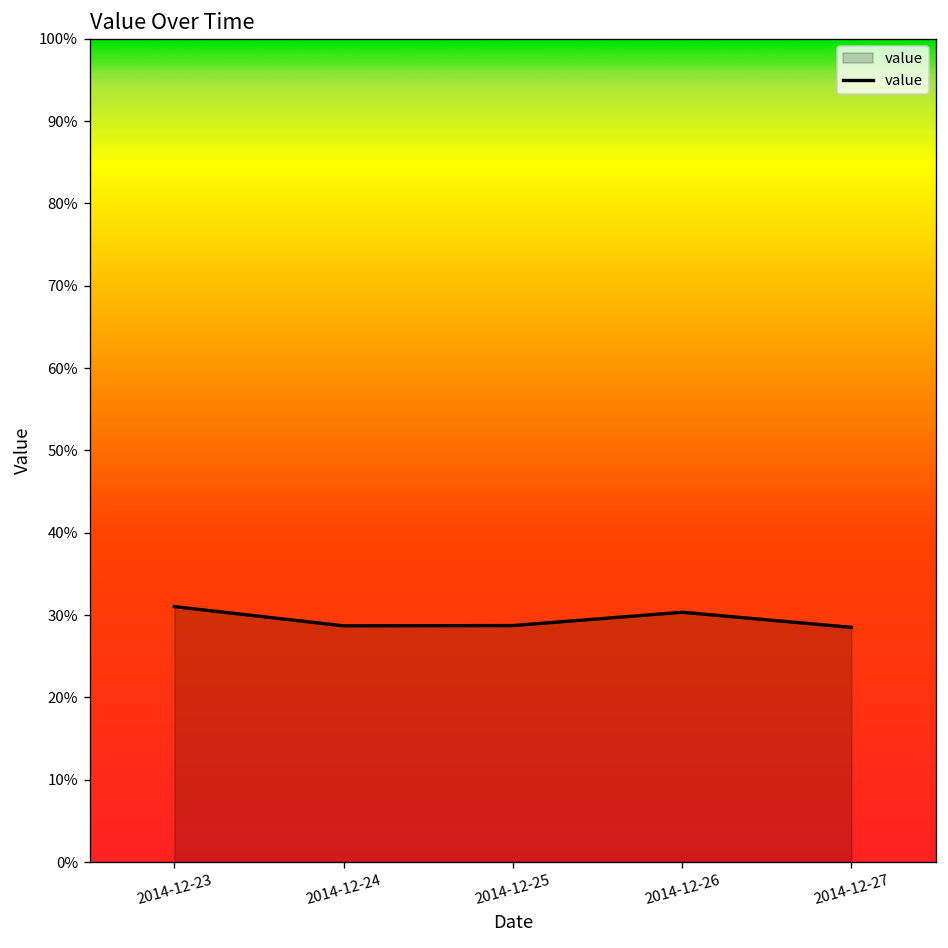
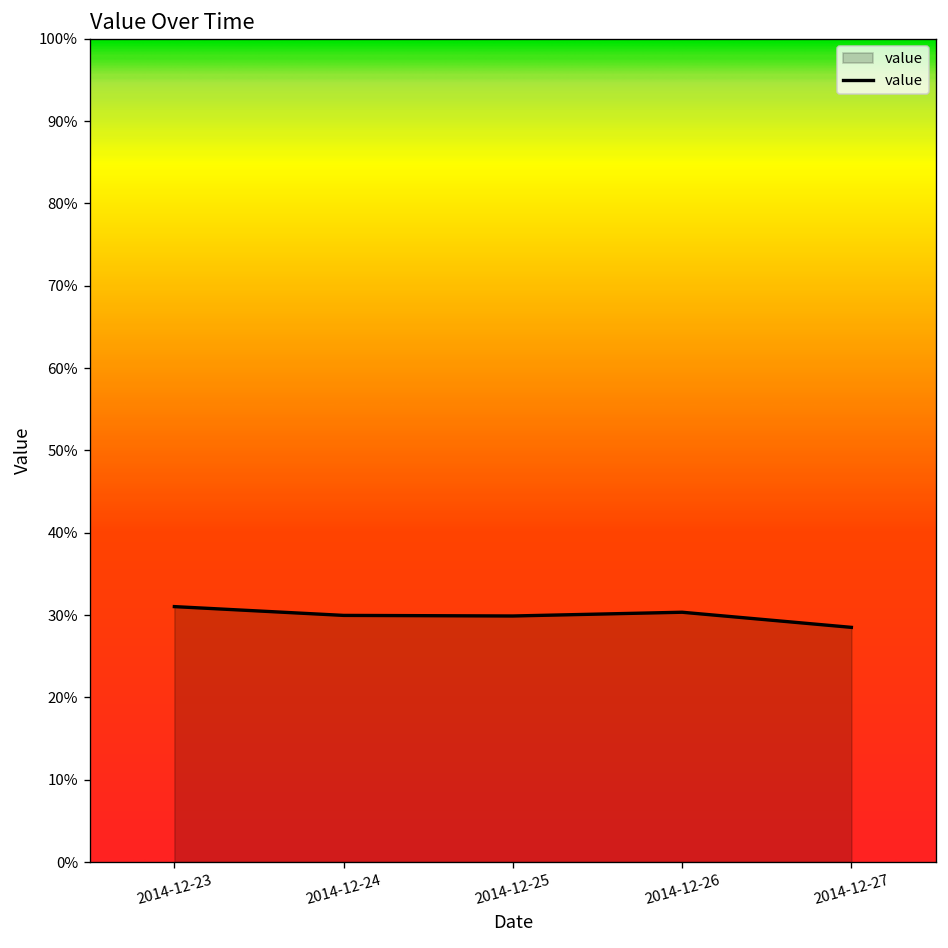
2014-12-24: 29% -> 30%
2014-12-25: 29% -> 30%
